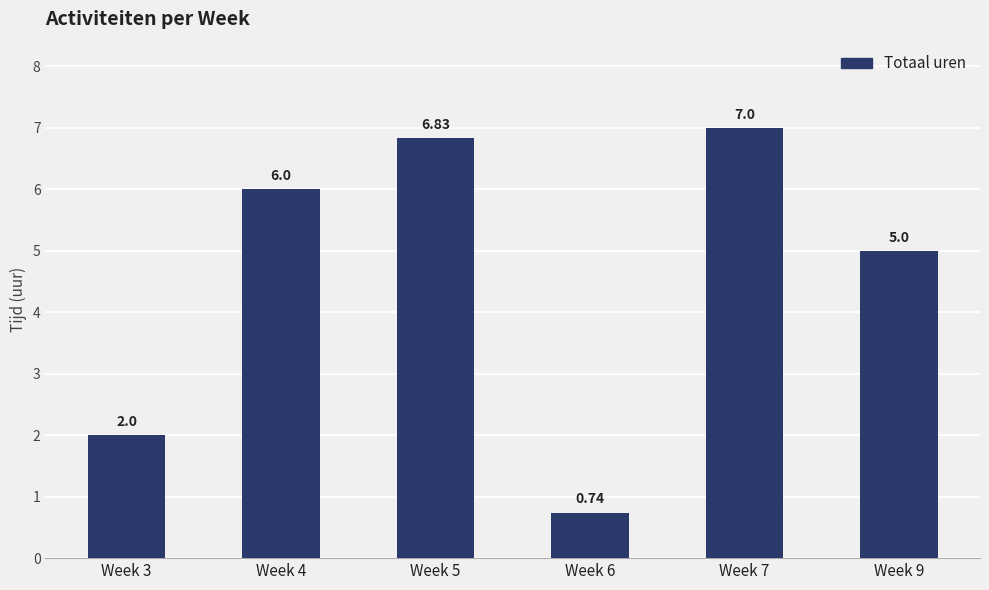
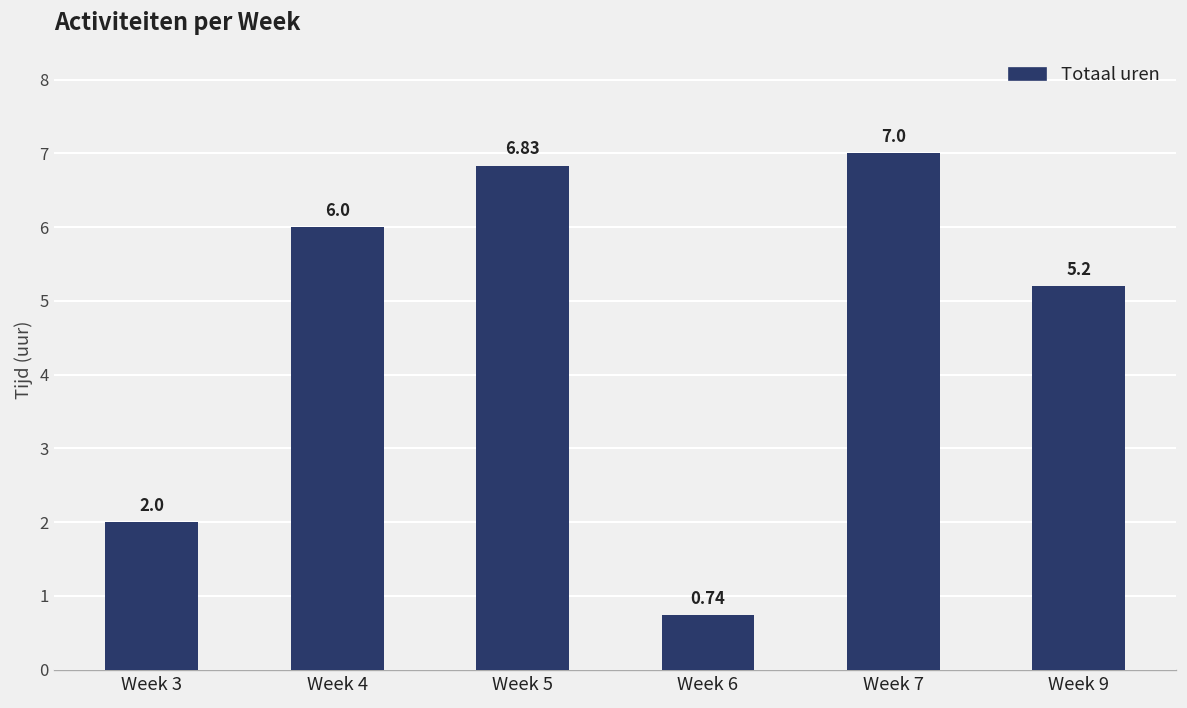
Week 9: 5.0 -> 5.2
